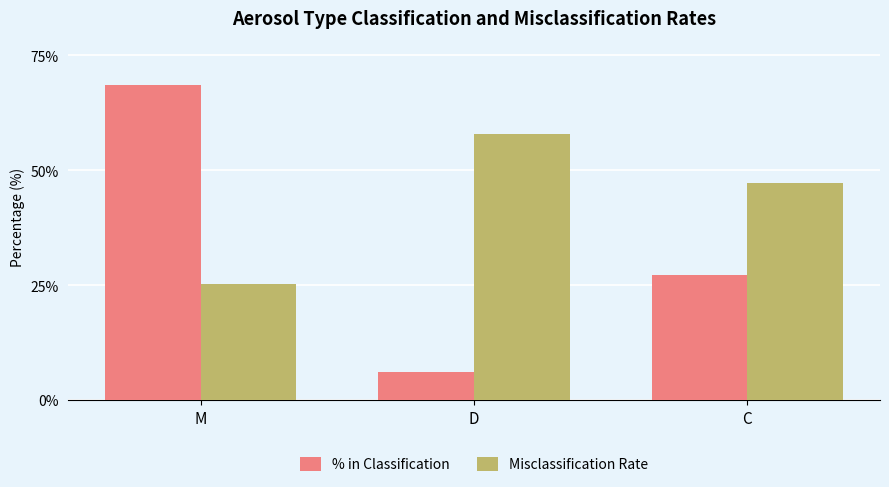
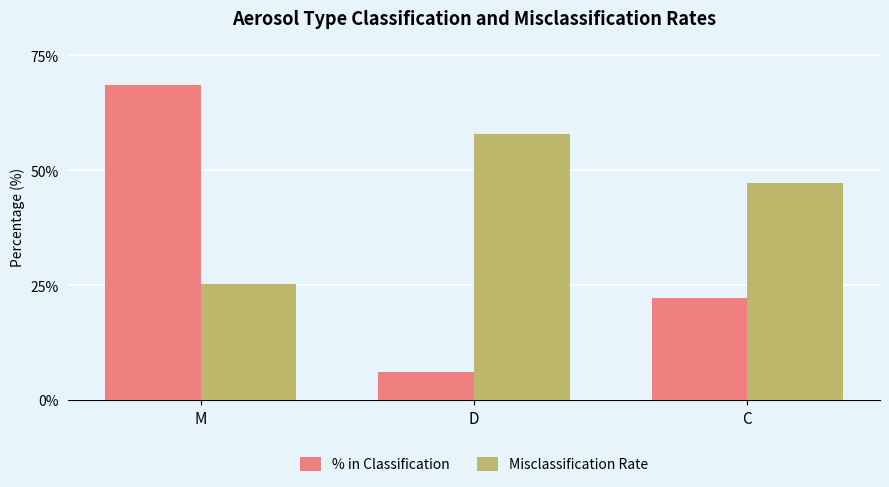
% in Classification, C: 27% -> 22%
